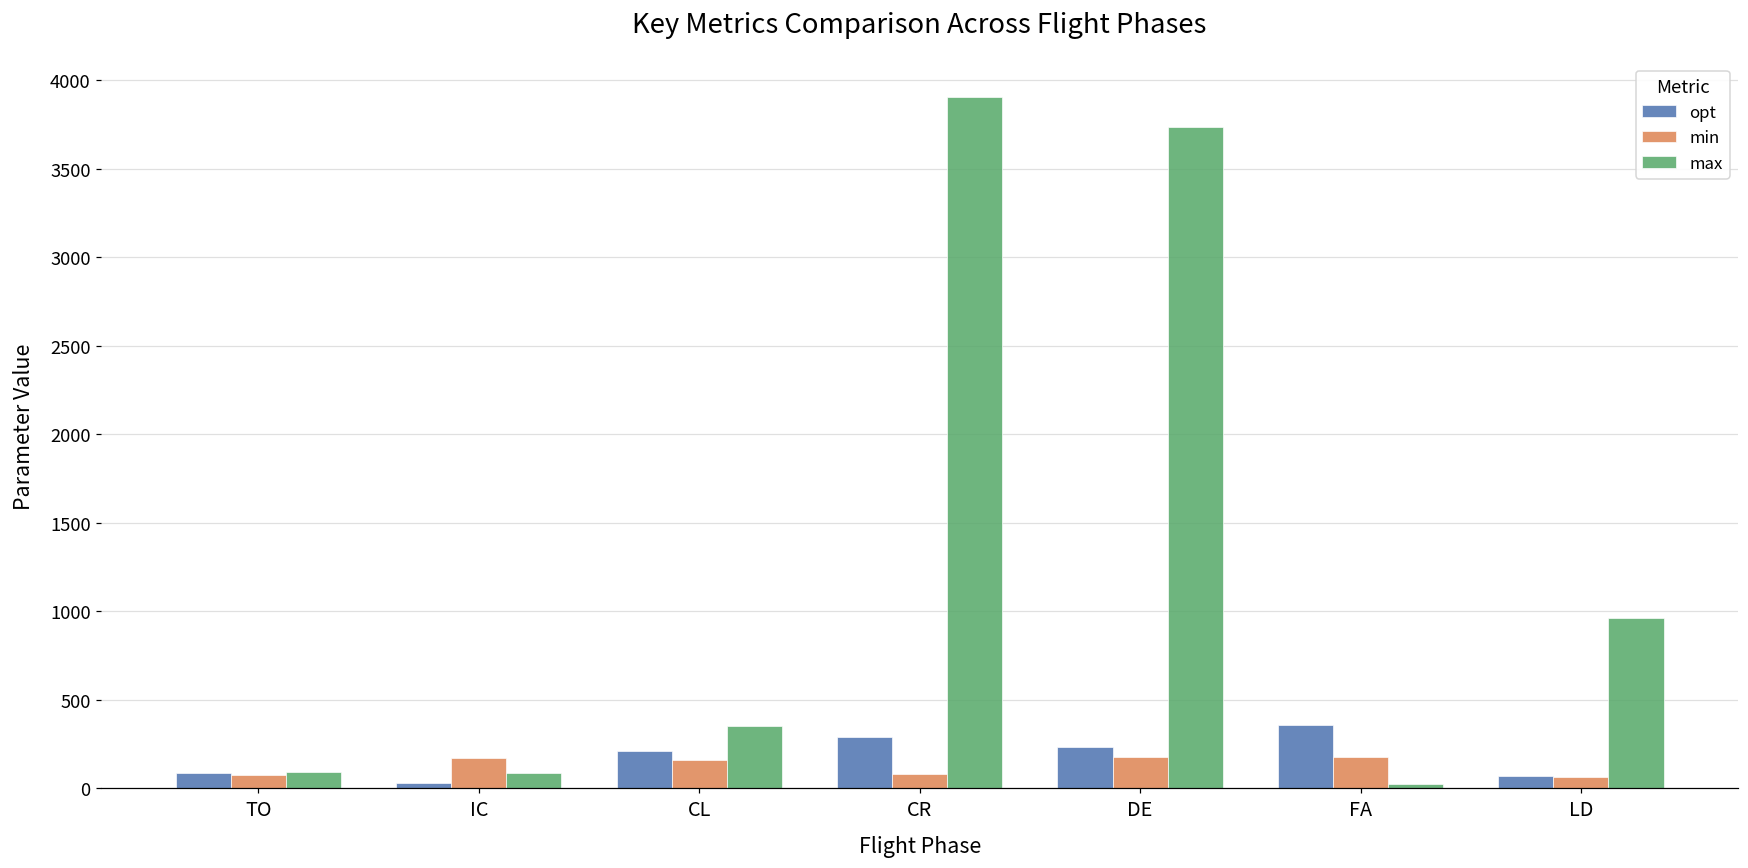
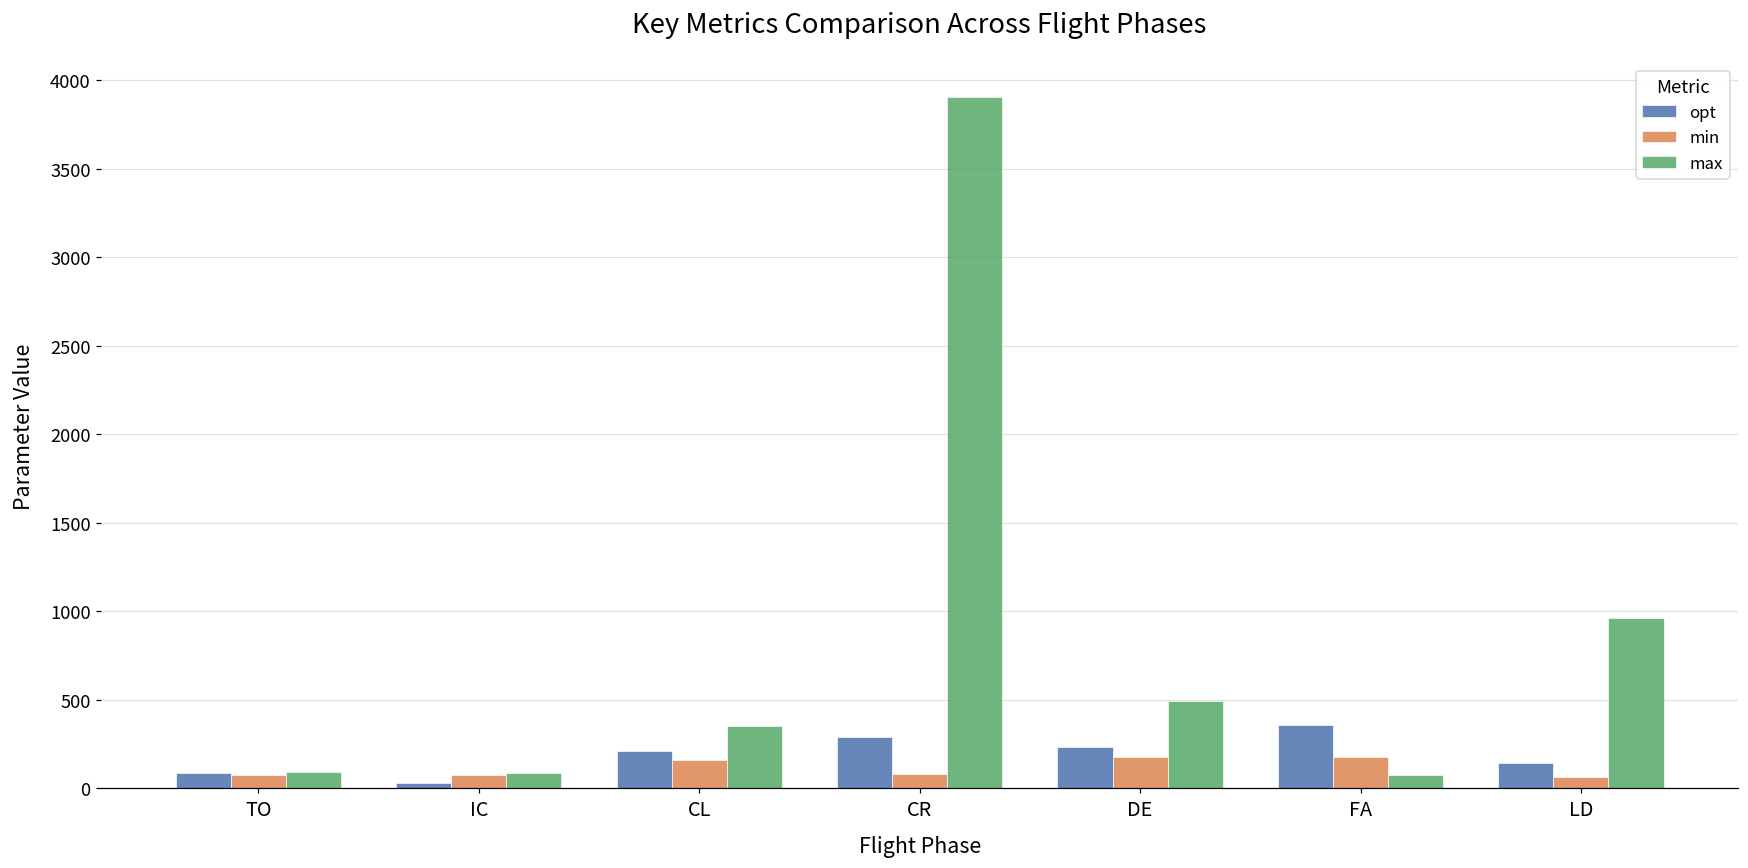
min, IC: 170 -> 70
max, DE: 3740 -> 490
max, FA: 30 -> 80
opt, LD: 70 -> 140
